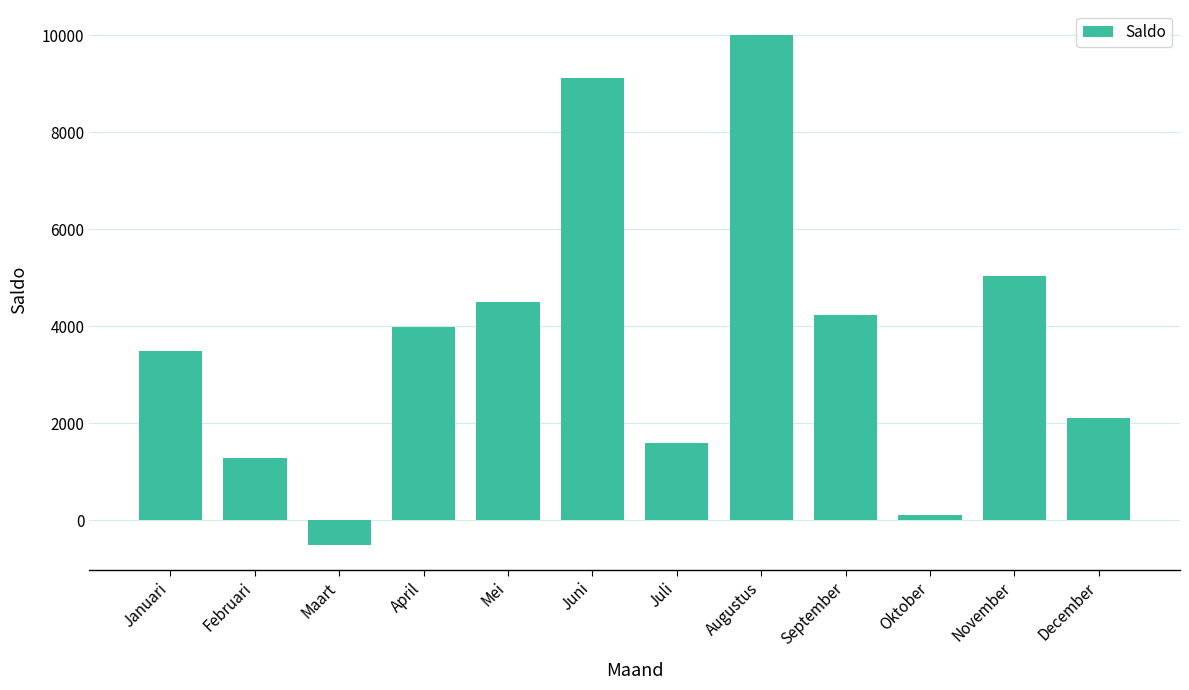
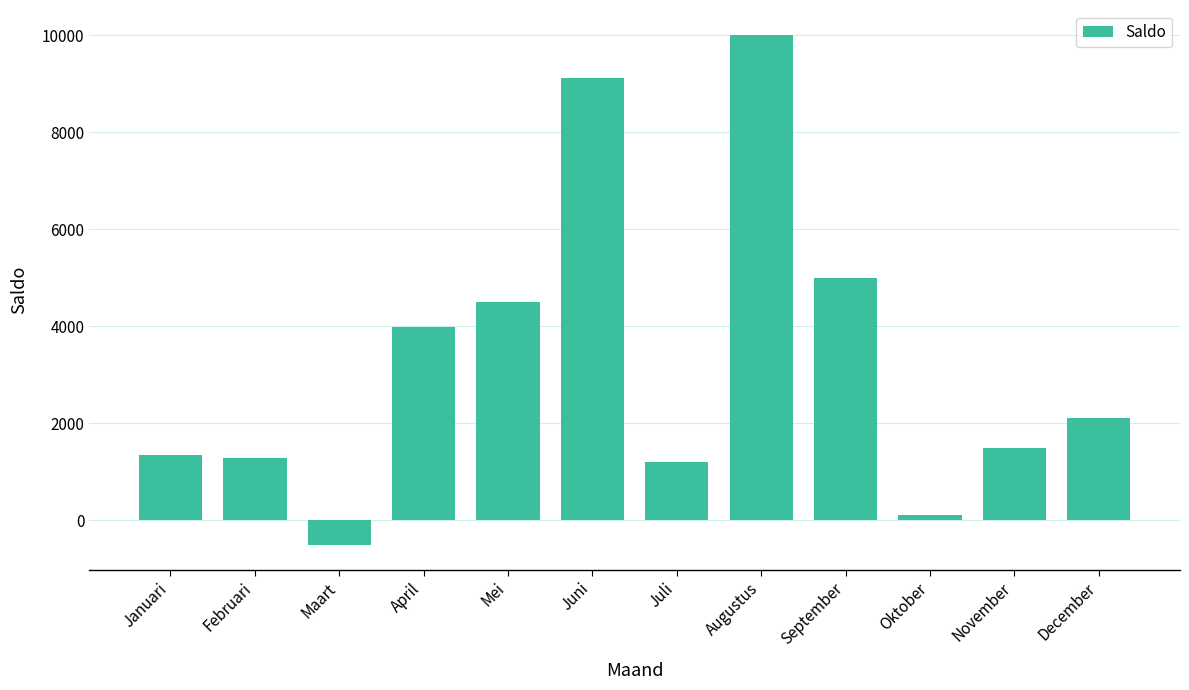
Januari: 3500 -> 1300
Juli: 1600 -> 1200
September: 4200 -> 5000
November: 5000 -> 1500
